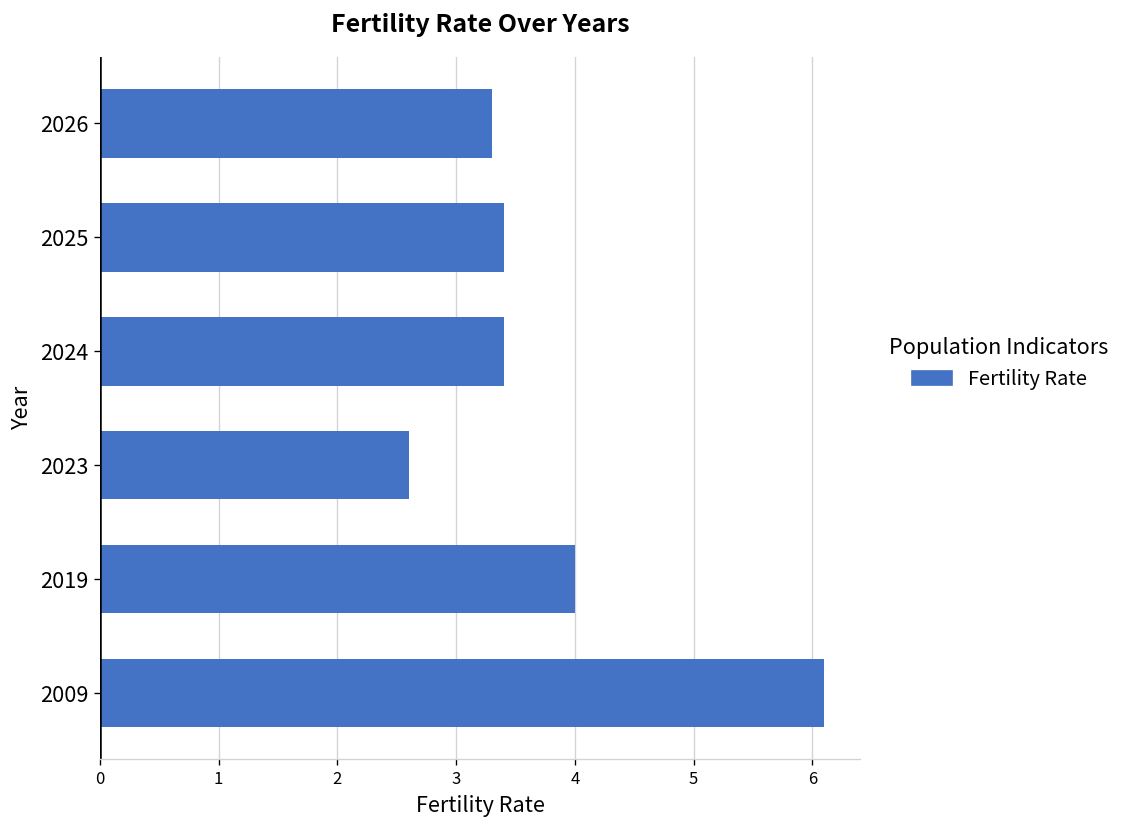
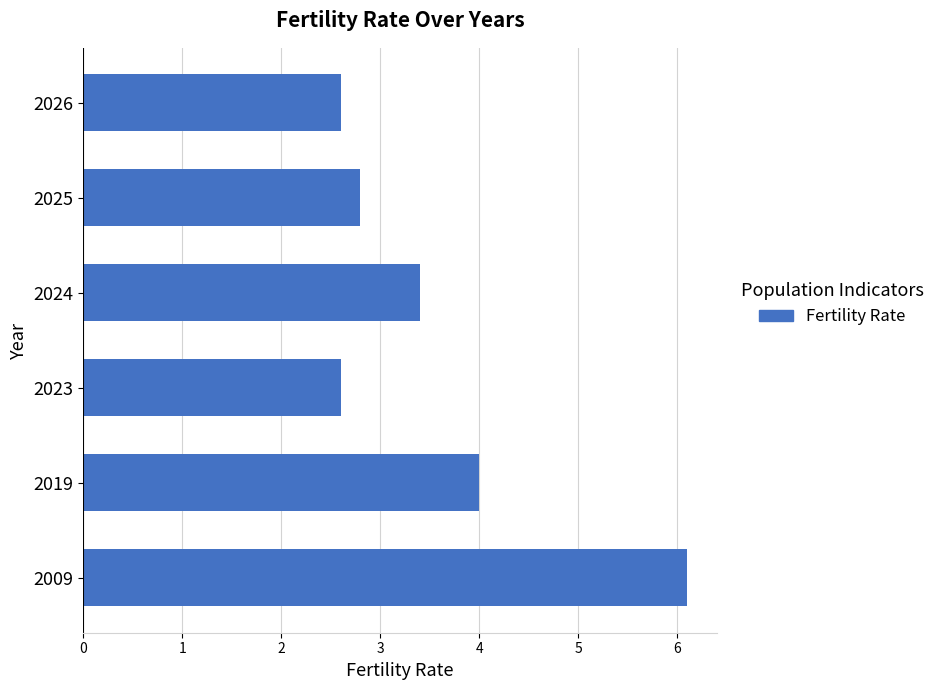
2026: 3.3 -> 2.6
2025: 3.4 -> 2.8
